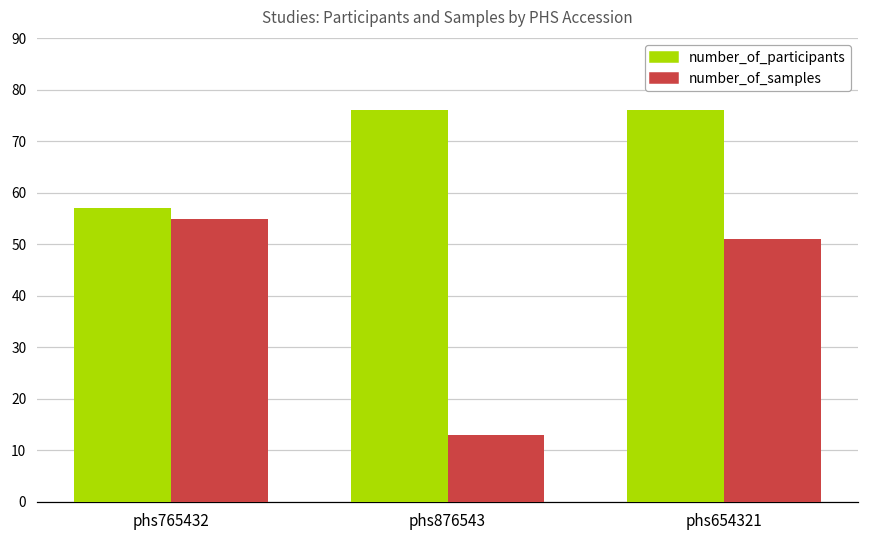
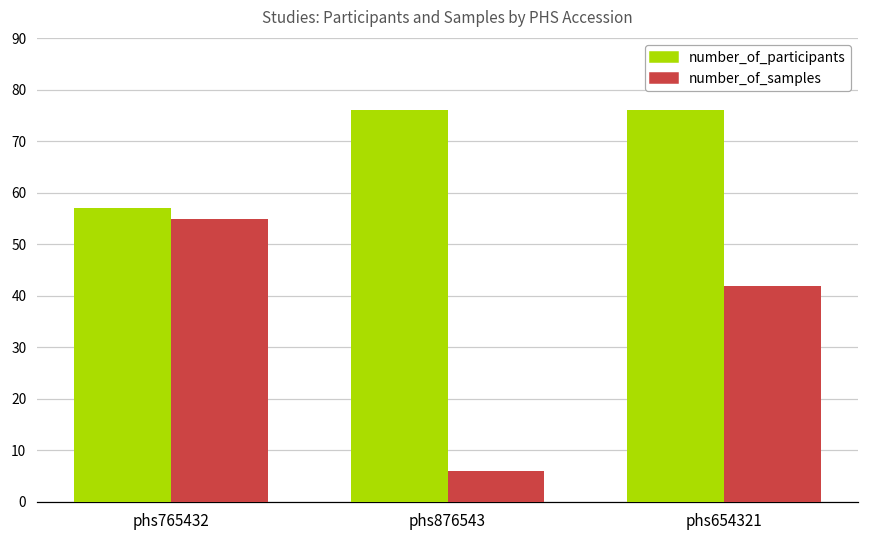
number_of_samples, phs876543: 13 -> 6
number_of_samples, phs654321: 51 -> 42
